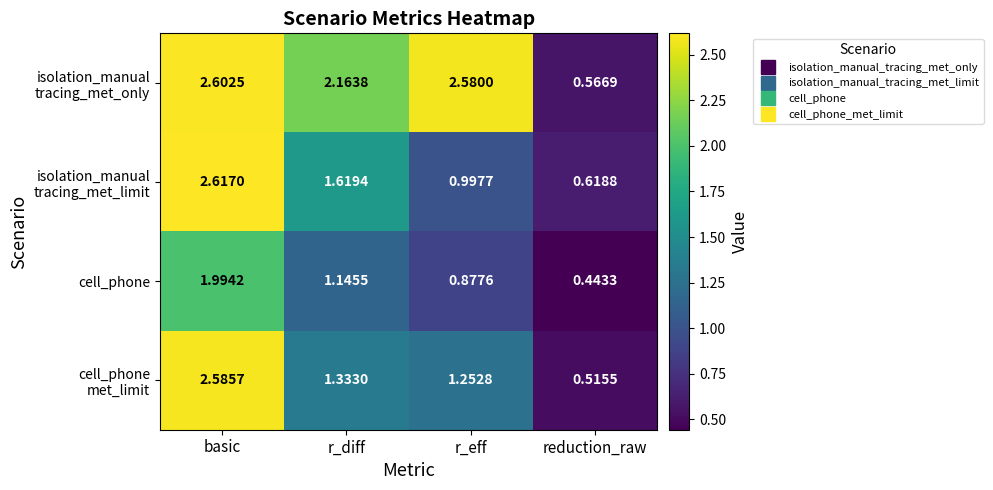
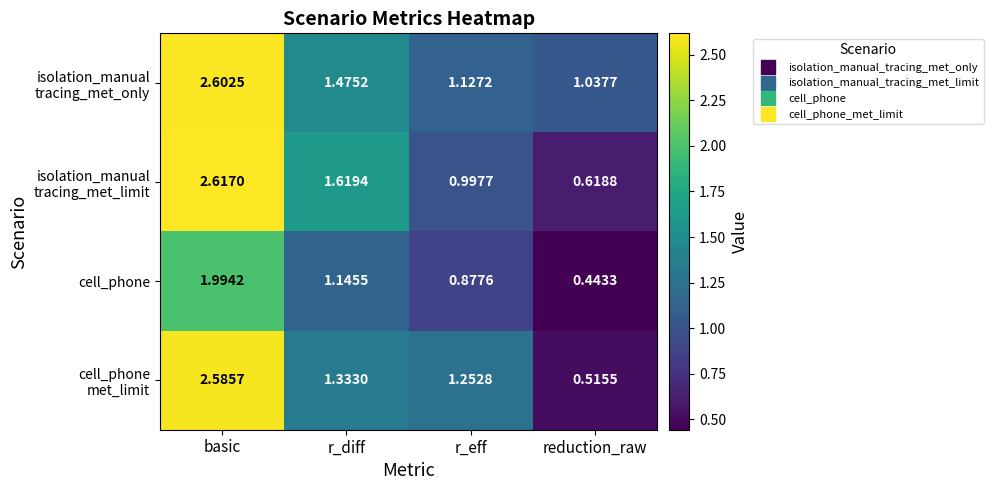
isolation_manual tracing_met_only, r_diff: 2.1638 -> 1.4752
isolation_manual tracing_met_only, r_eff: 2.5800 -> 1.1272
isolation_manual tracing_met_only, reduction_raw: 0.5669 -> 1.0377
